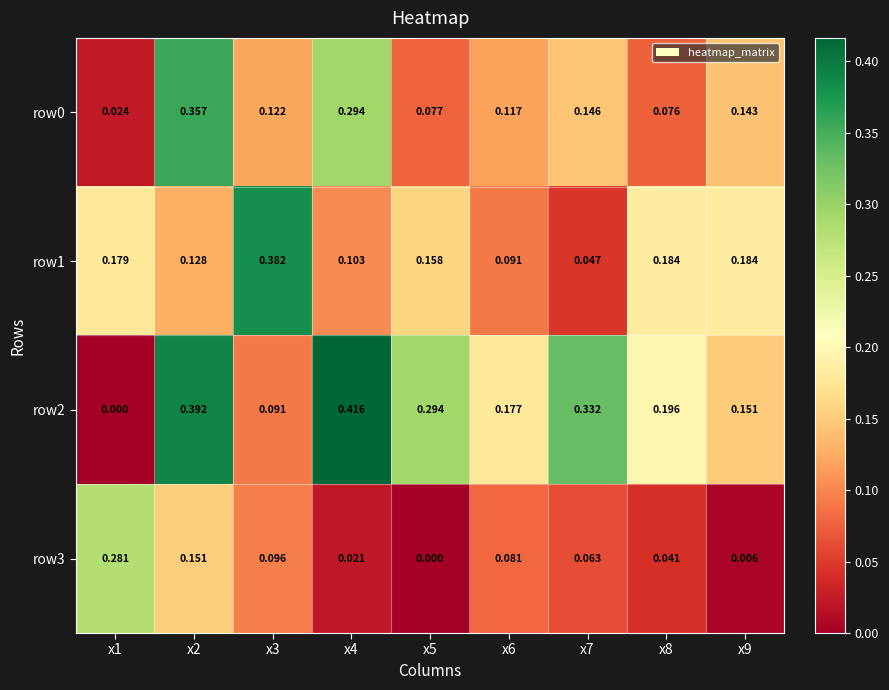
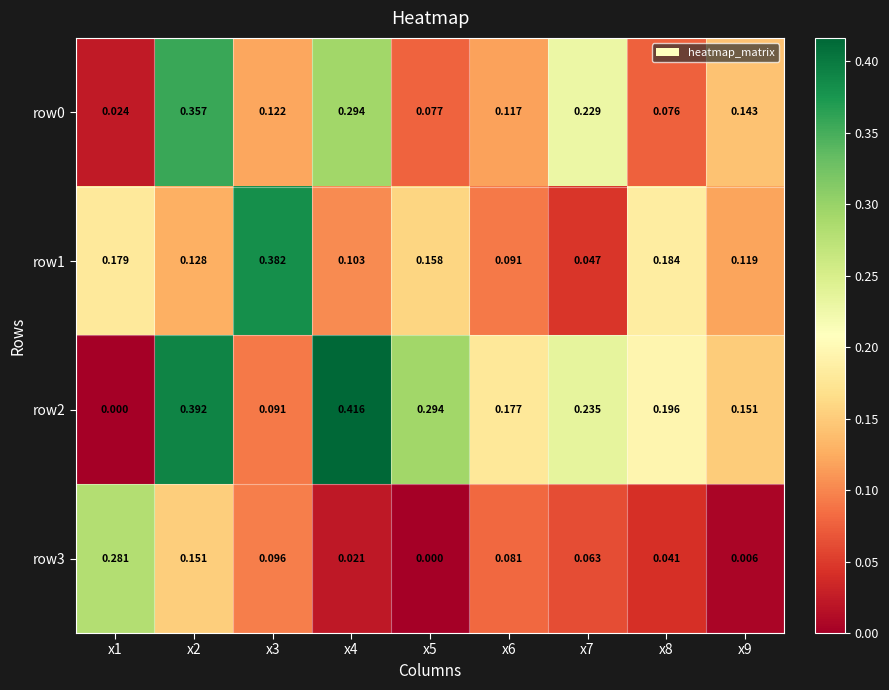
row0, x7: 0.146 -> 0.229
row1, x9: 0.184 -> 0.119
row2, x7: 0.332 -> 0.235
